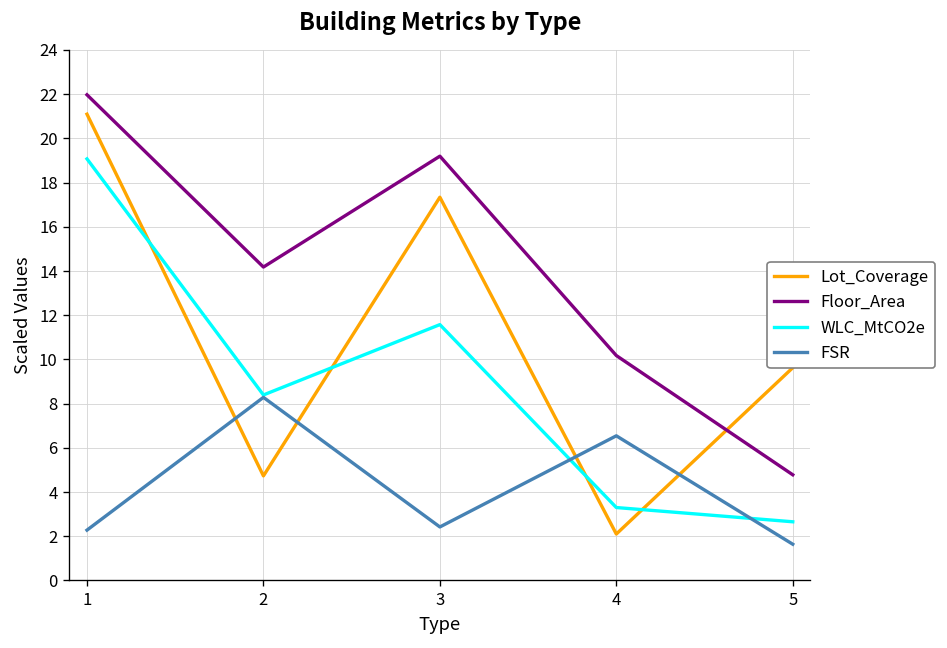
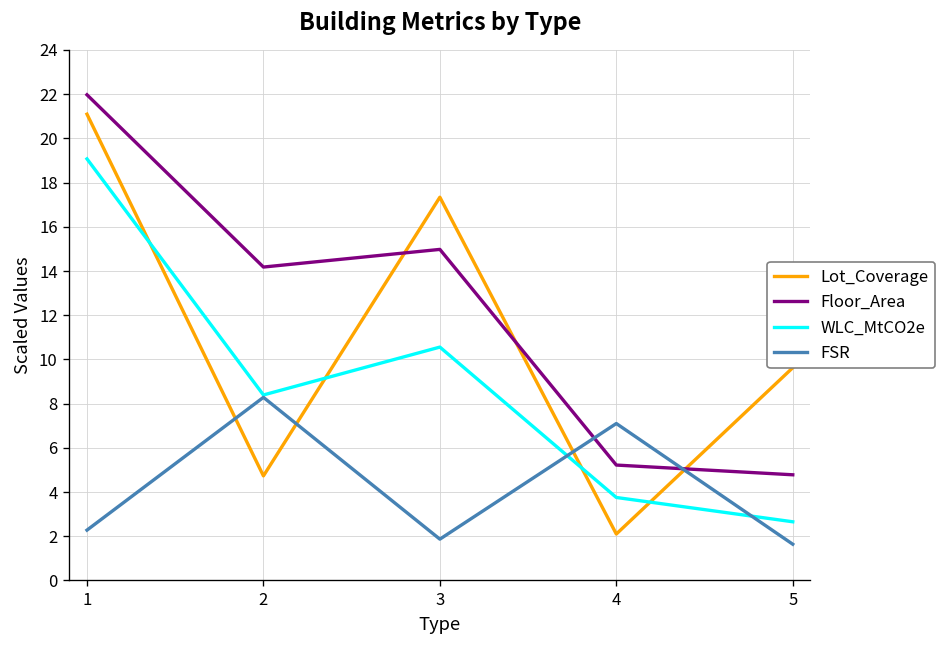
Floor_Area, 3: 19.2 -> 15.0
WLC_MtCO2e, 3: 11.6 -> 10.6
FSR, 3: 2.4 -> 1.9
Floor_Area, 4: 10.2 -> 5.2
WLC_MtCO2e, 4: 3.3 -> 3.8
FSR, 4: 6.5 -> 7.1
